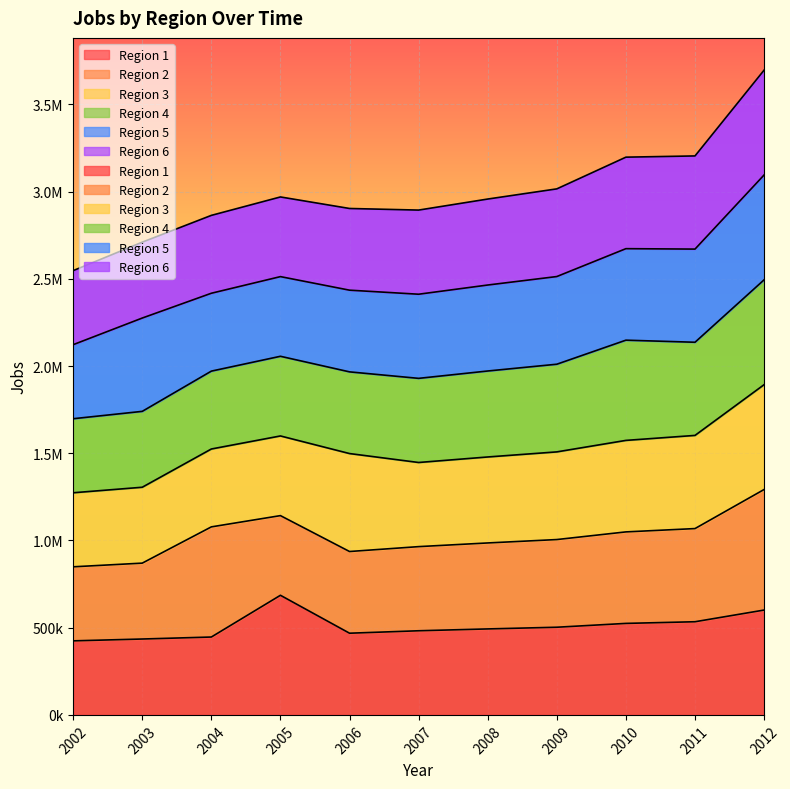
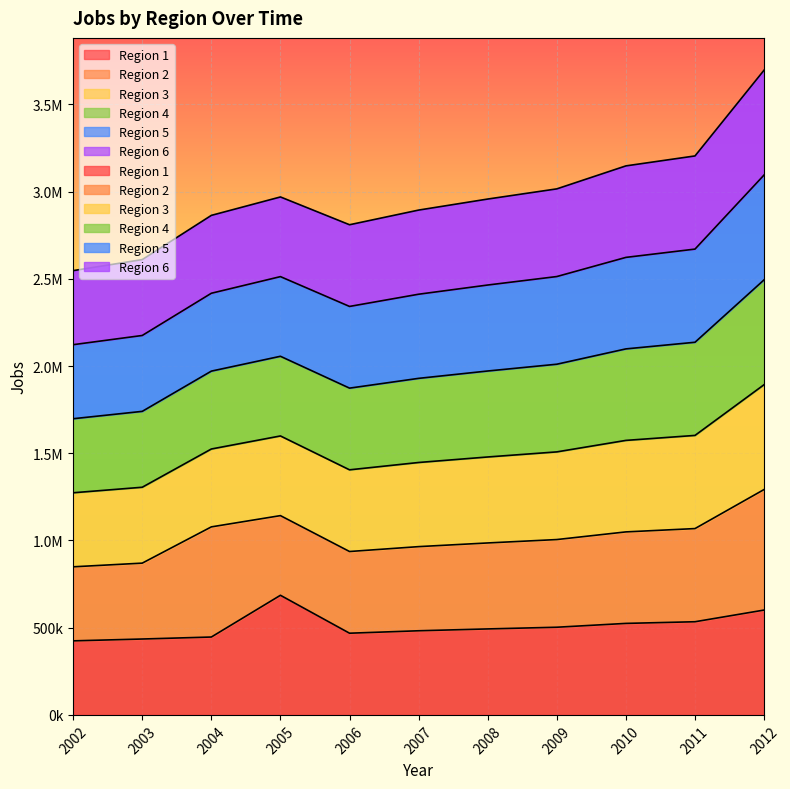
Region 5, 2003: 530000 -> 440000
Region 3, 2006: 560000 -> 470000
Region 4, 2010: 570000 -> 520000
